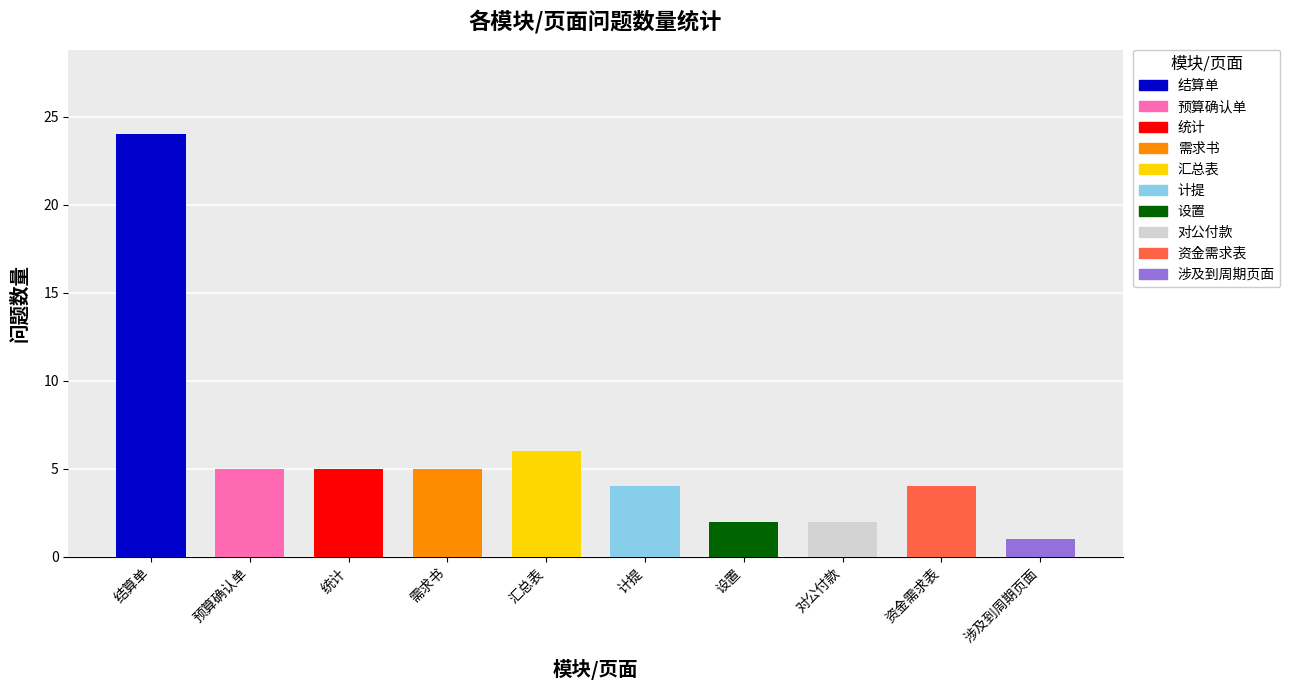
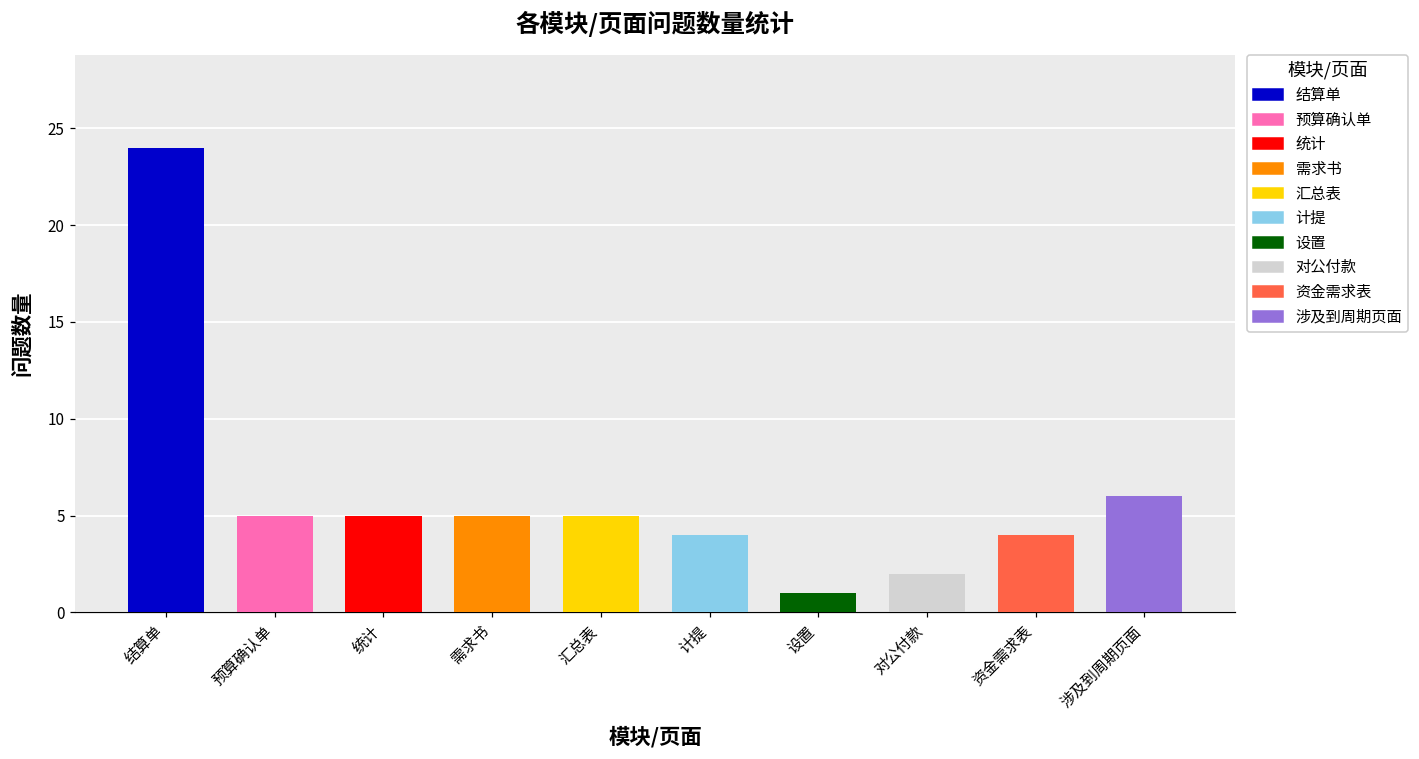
汇总表: 6 -> 5
设置: 2 -> 1
涉及到周期页面: 1 -> 6
